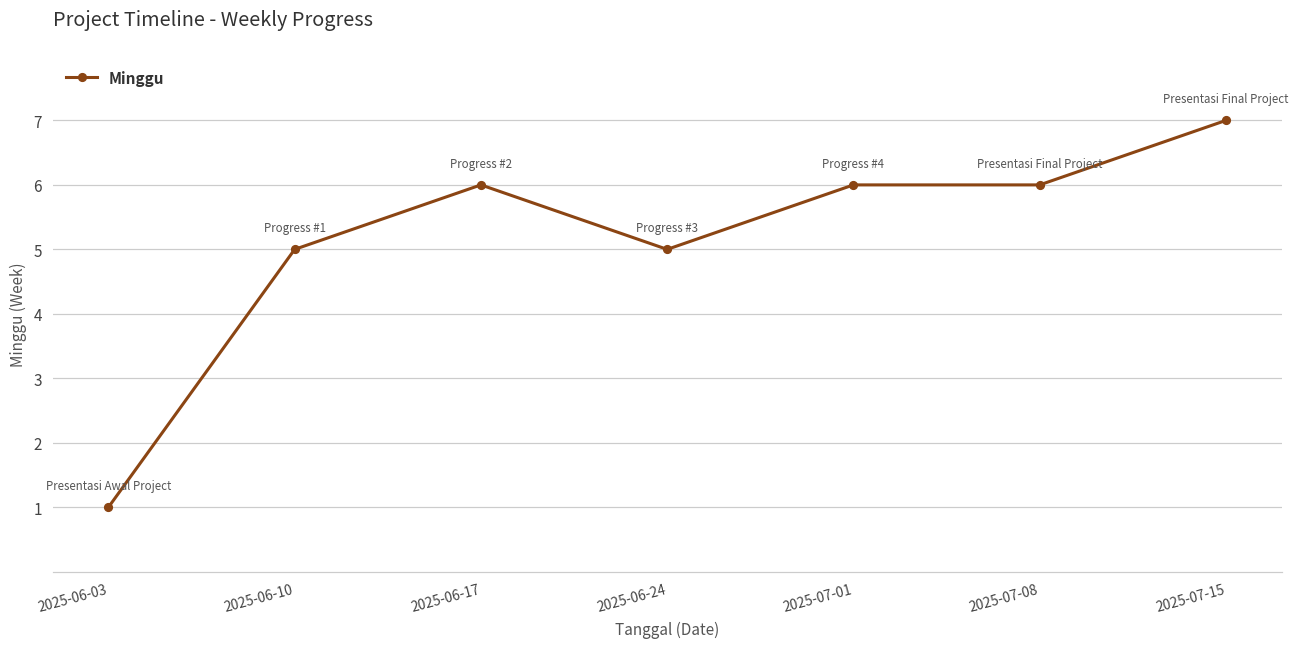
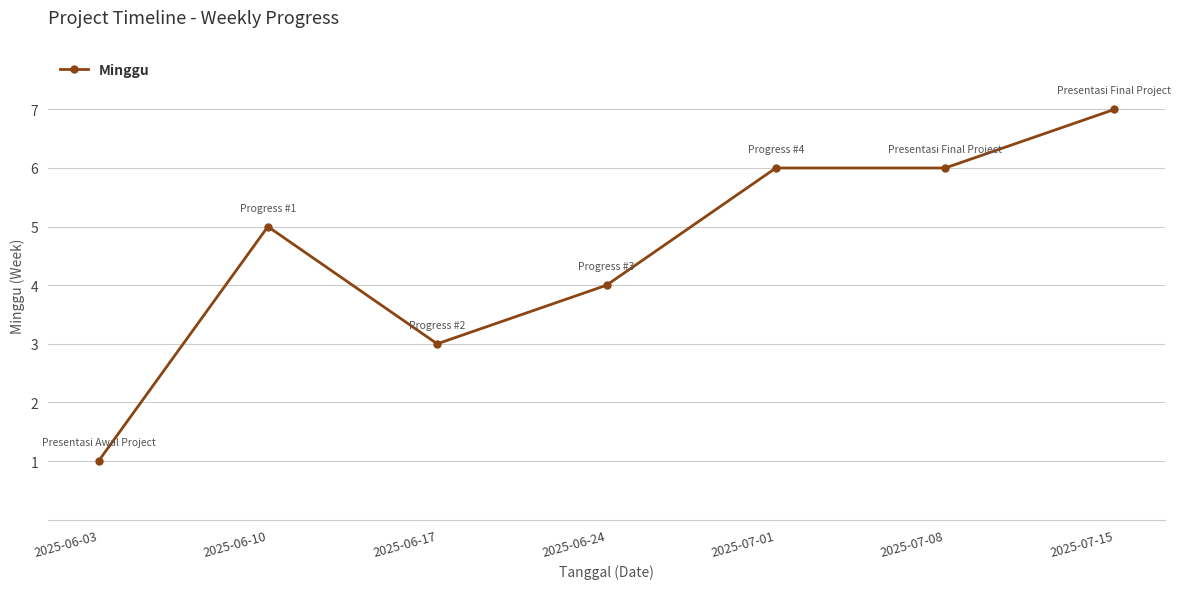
2025-06-17: 6 -> 3
2025-06-24: 5 -> 4
